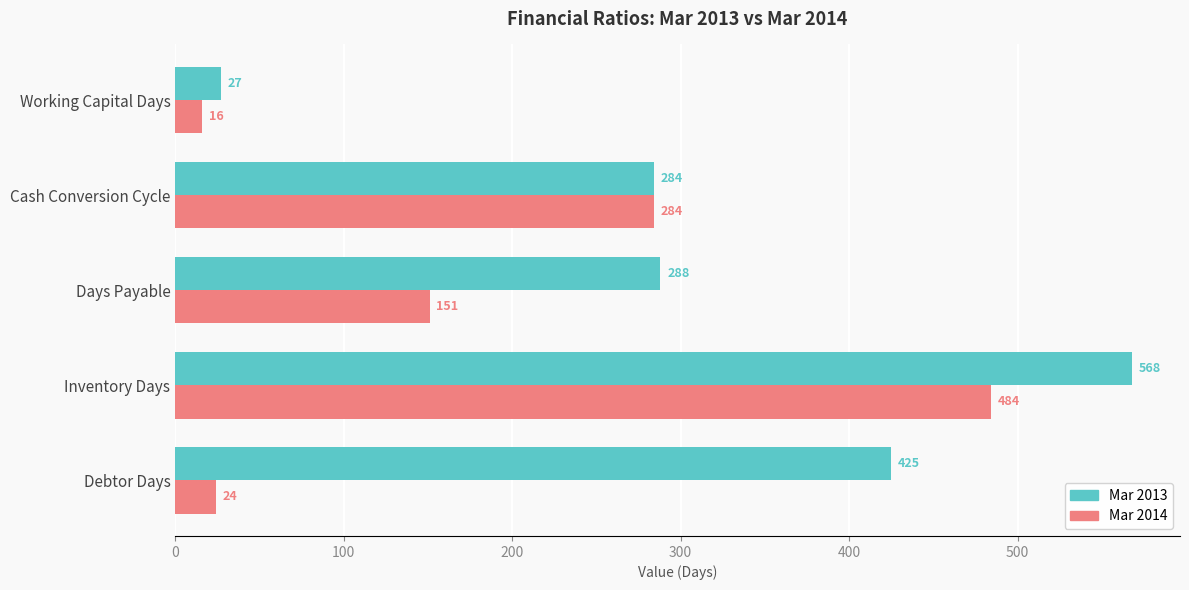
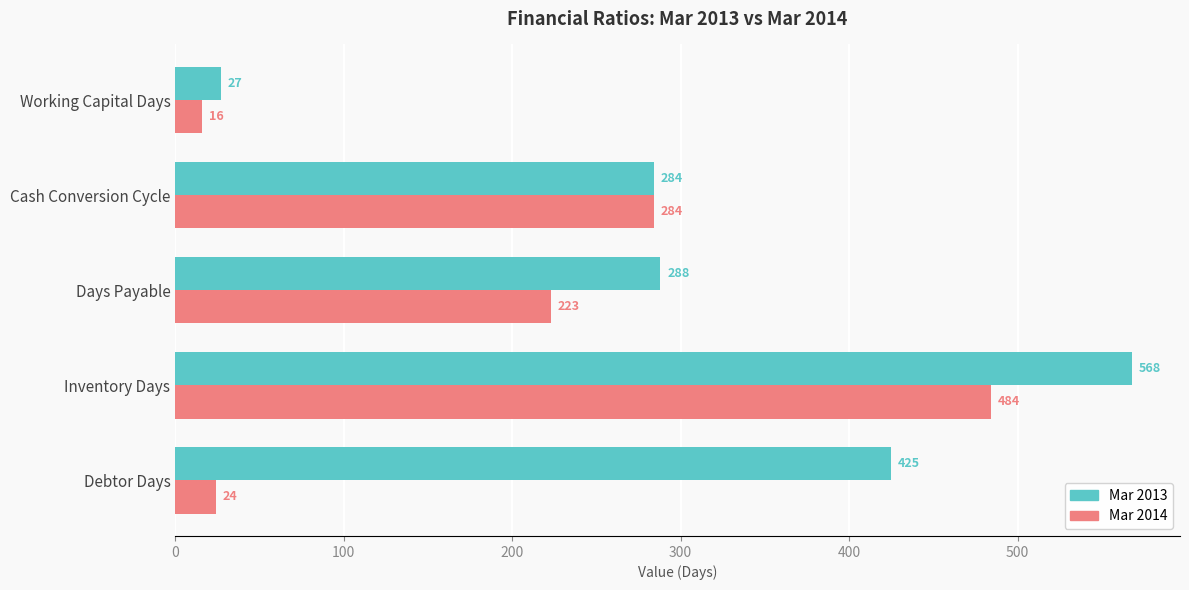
Mar 2014, Days Payable: 151 -> 223
